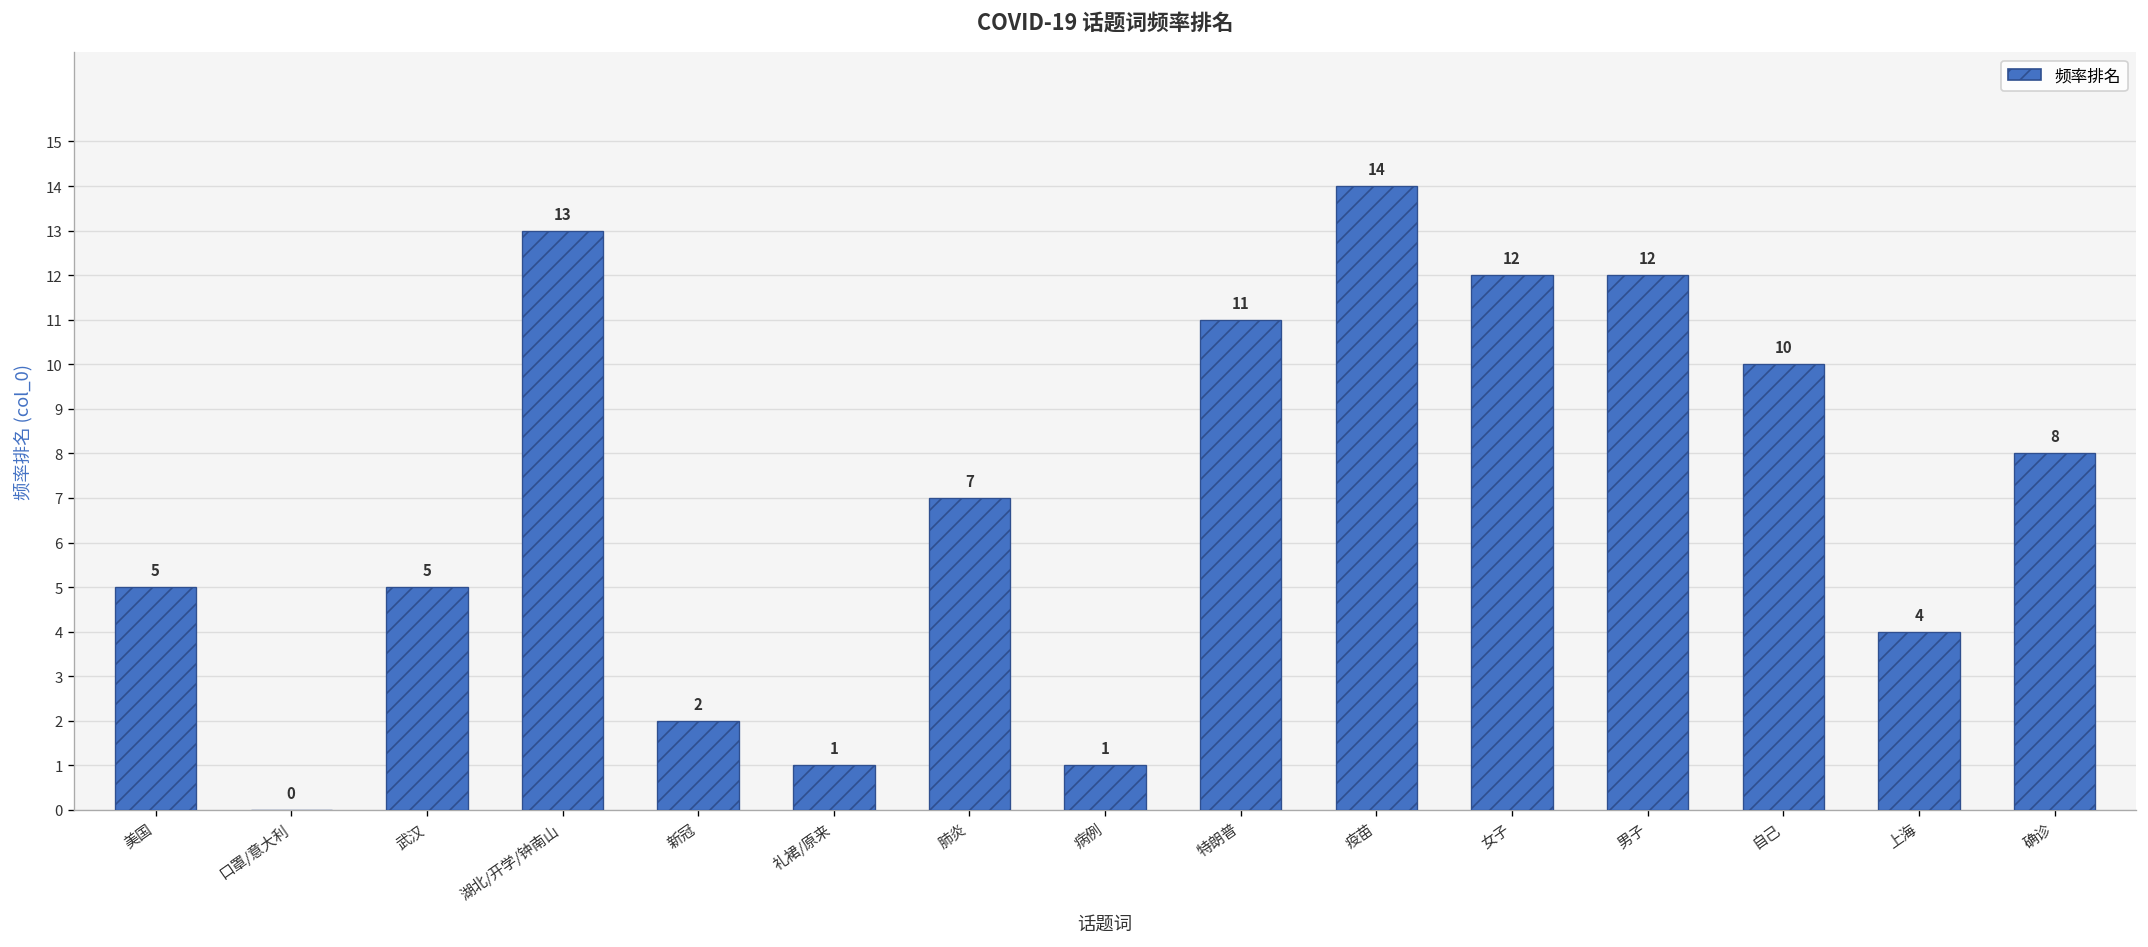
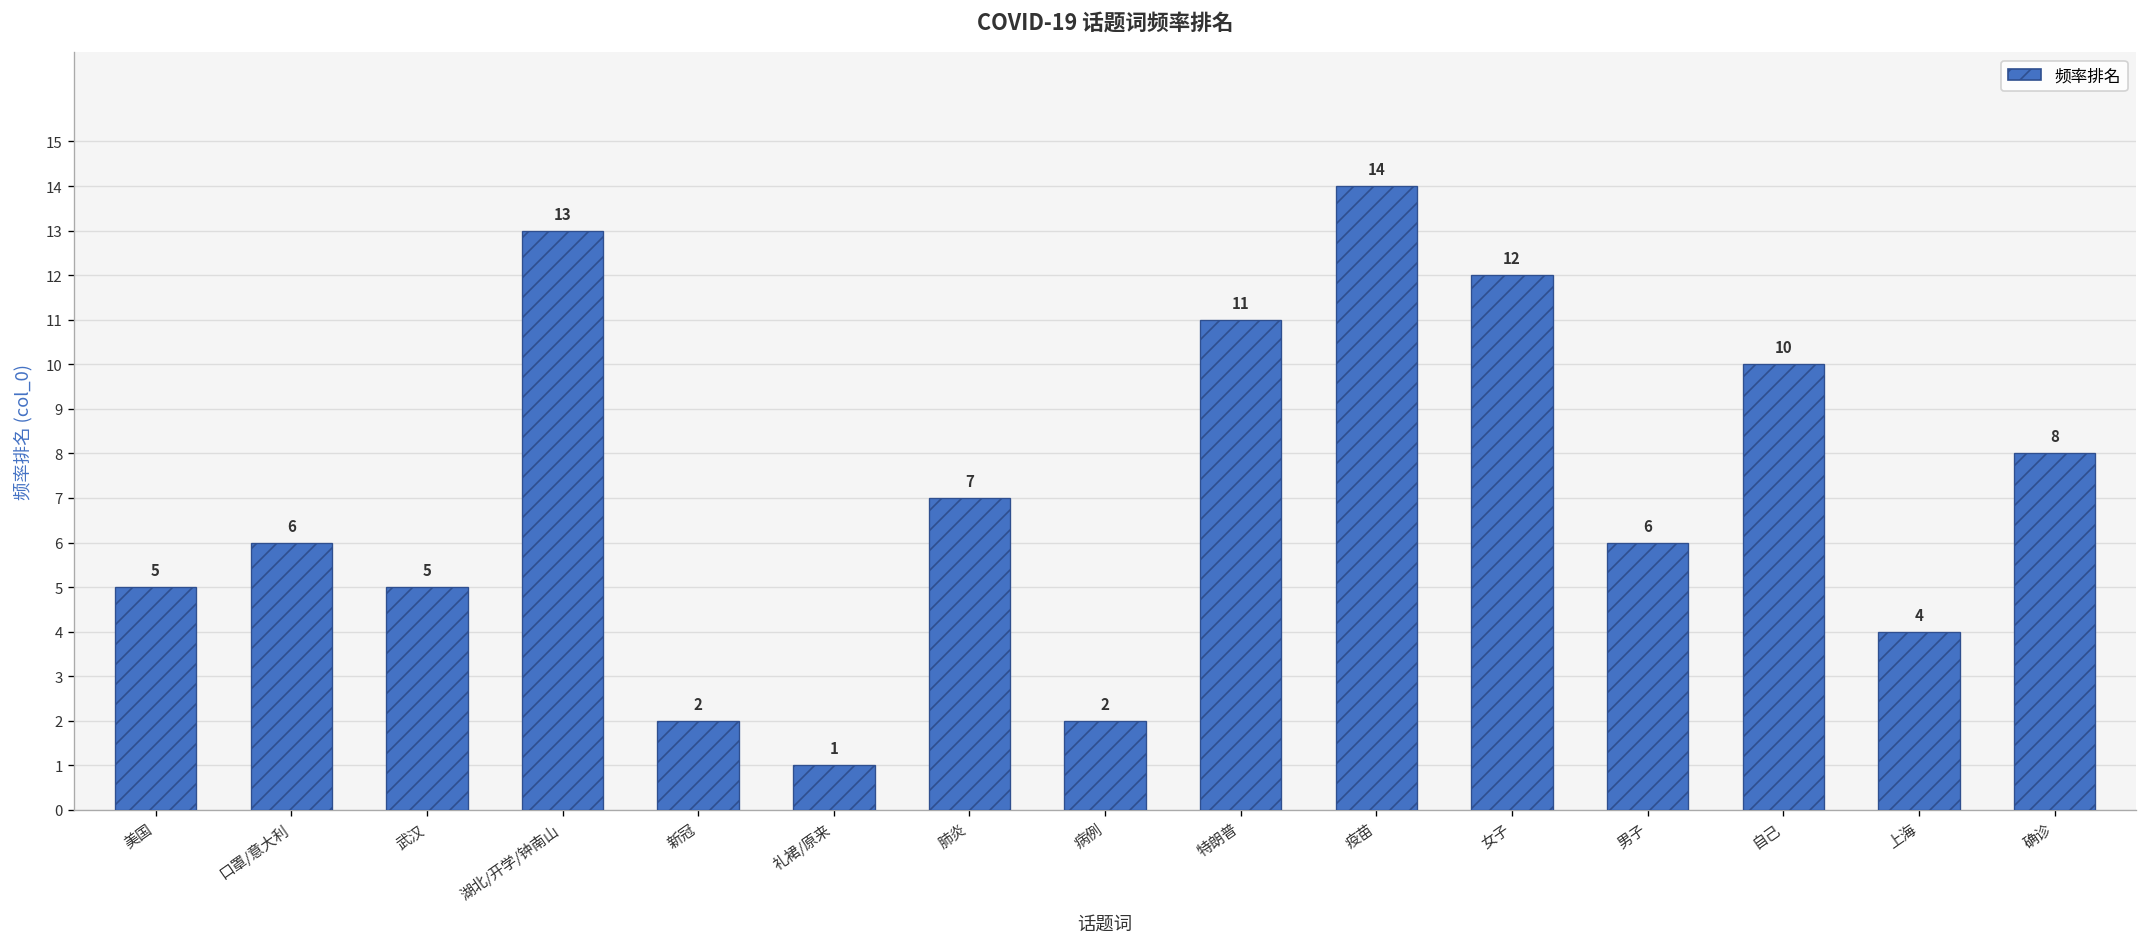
口罩/意大利: 0 -> 6
病例: 1 -> 2
男子: 12 -> 6
